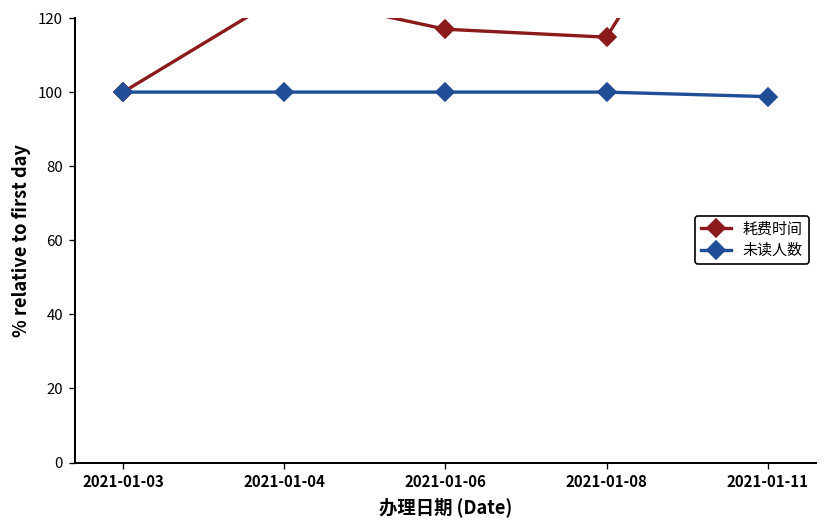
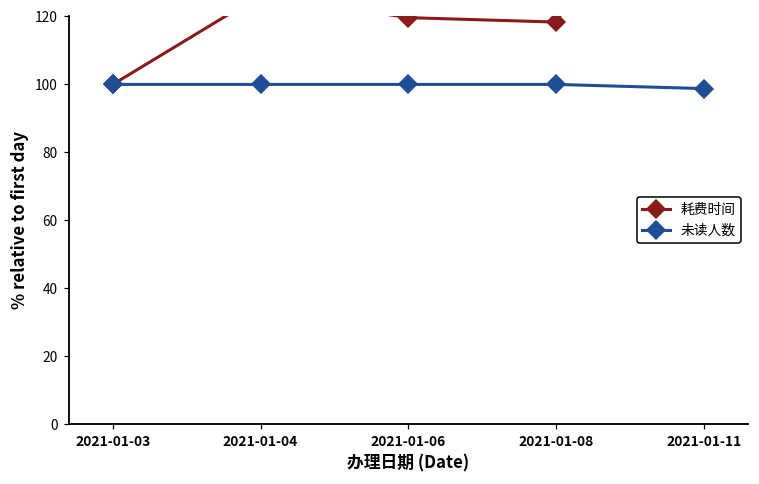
耗费时间, 2021-01-06: 117 -> 120
耗费时间, 2021-01-08: 115 -> 118
